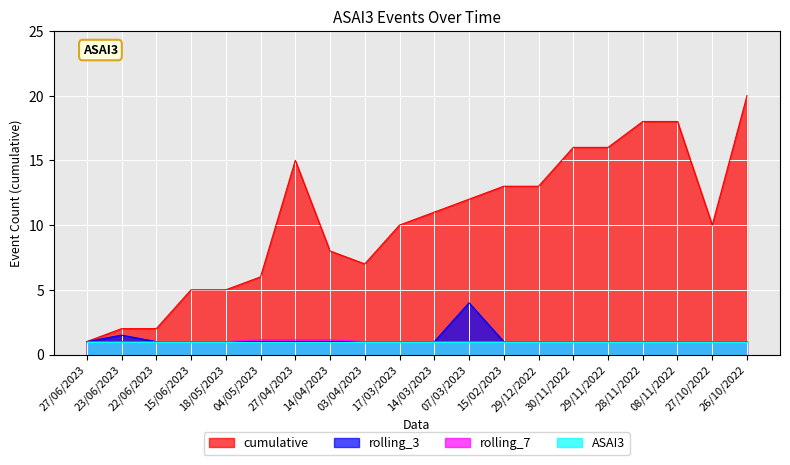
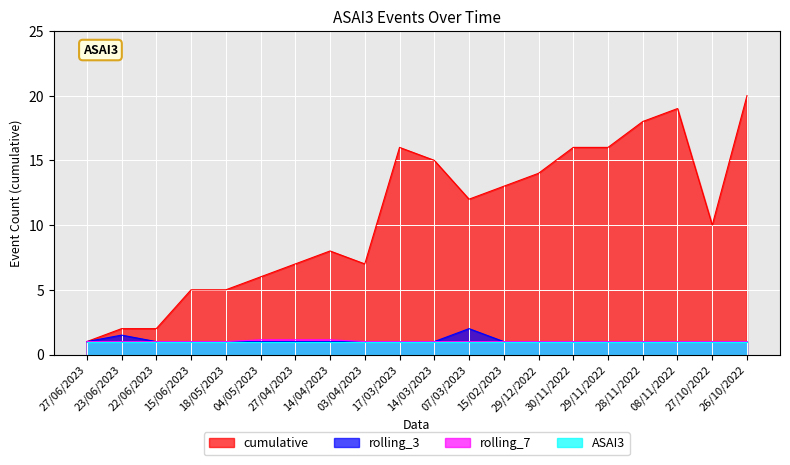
cumulative, 27/04/2023: 15 -> 7
cumulative, 17/03/2023: 10 -> 16
cumulative, 14/03/2023: 11 -> 15
rolling_3, 07/03/2023: 4 -> 2
cumulative, 29/12/2022: 13 -> 14
cumulative, 08/11/2022: 18 -> 19
